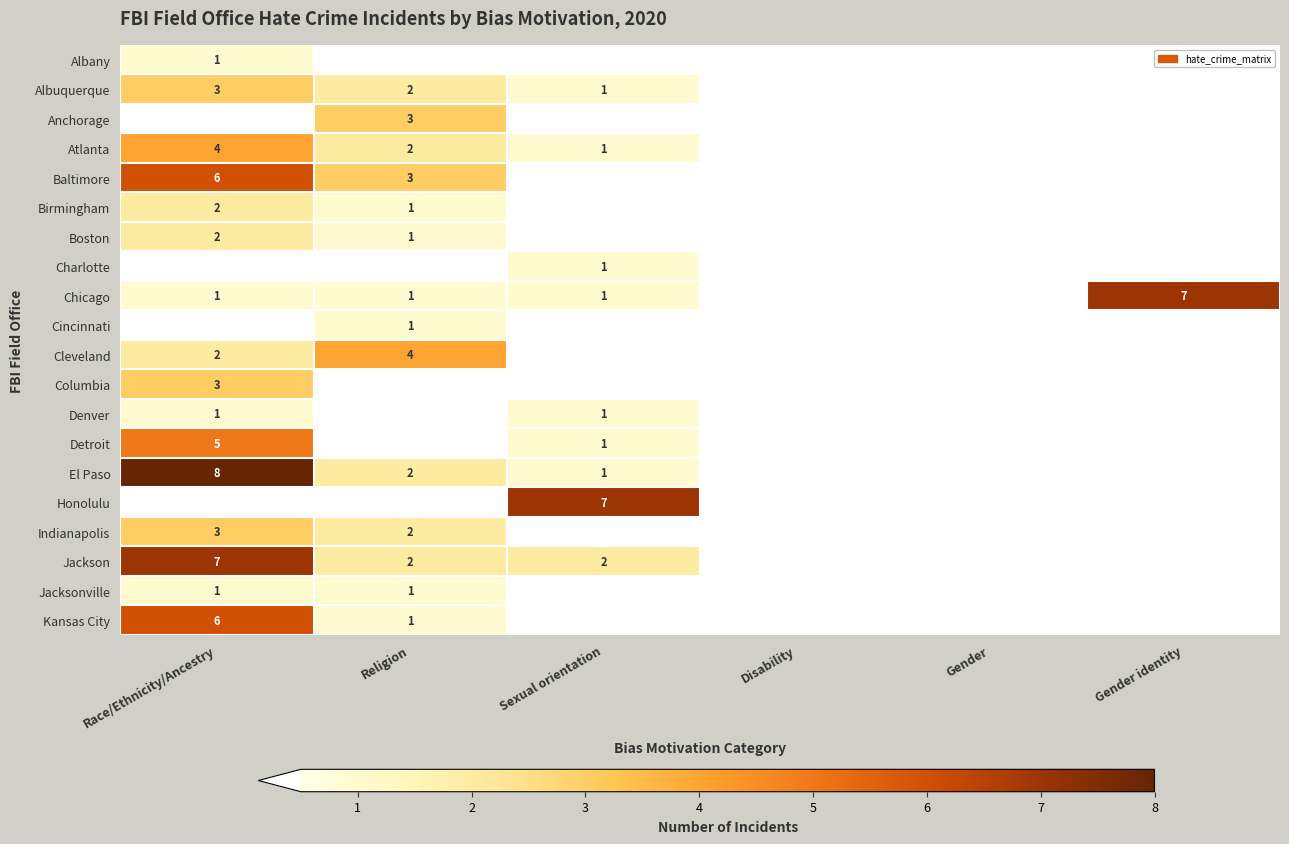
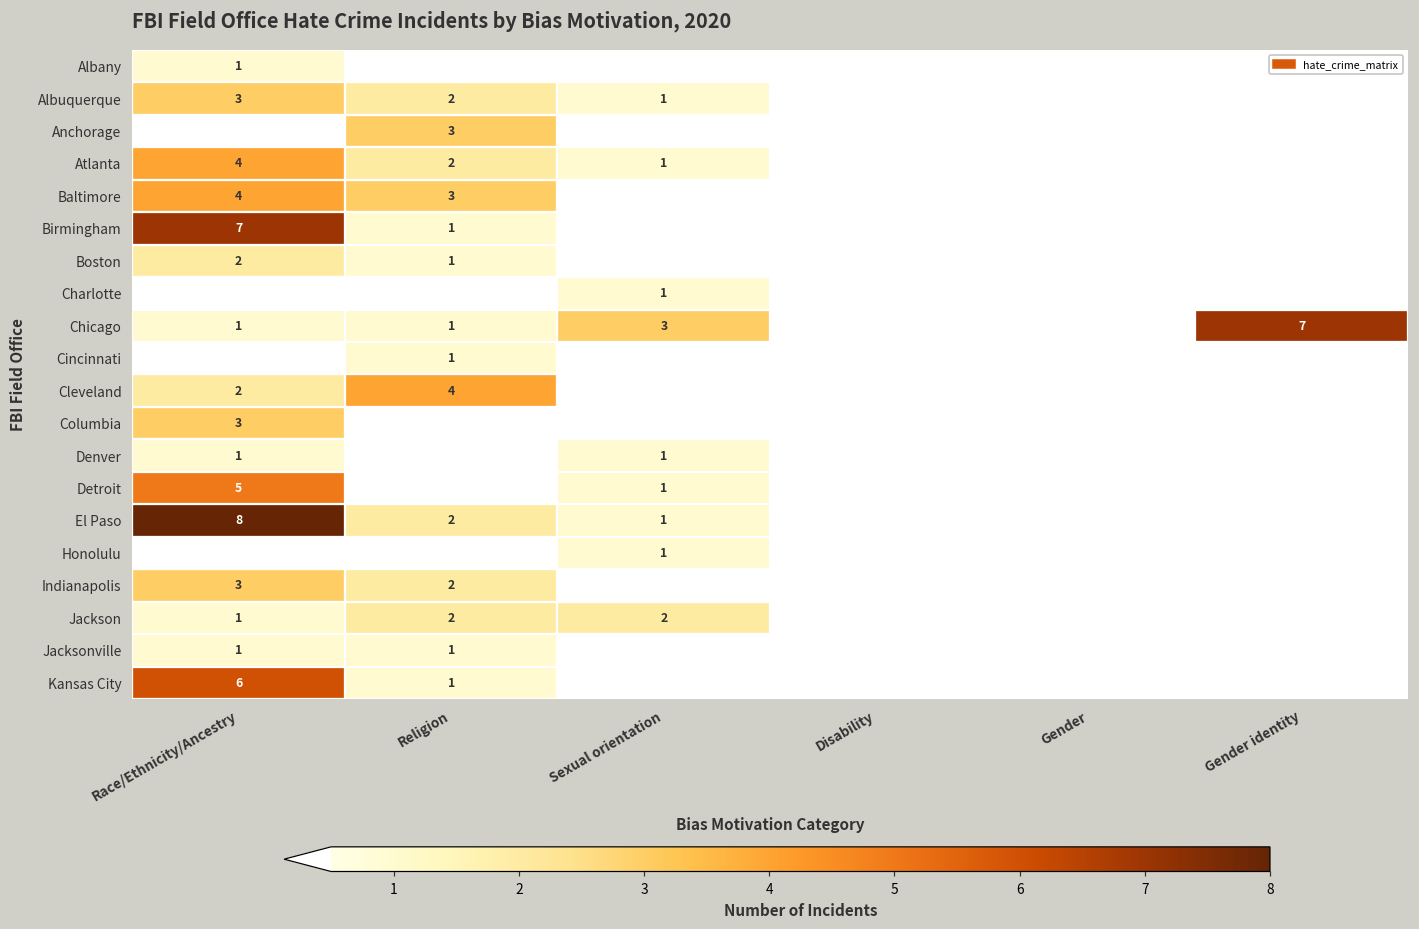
Baltimore, Race/Ethnicity/Ancestry: 6 -> 4
Birmingham, Race/Ethnicity/Ancestry: 2 -> 7
Chicago, Sexual orientation: 1 -> 3
Honolulu, Sexual orientation: 7 -> 1
Jackson, Race/Ethnicity/Ancestry: 7 -> 1
